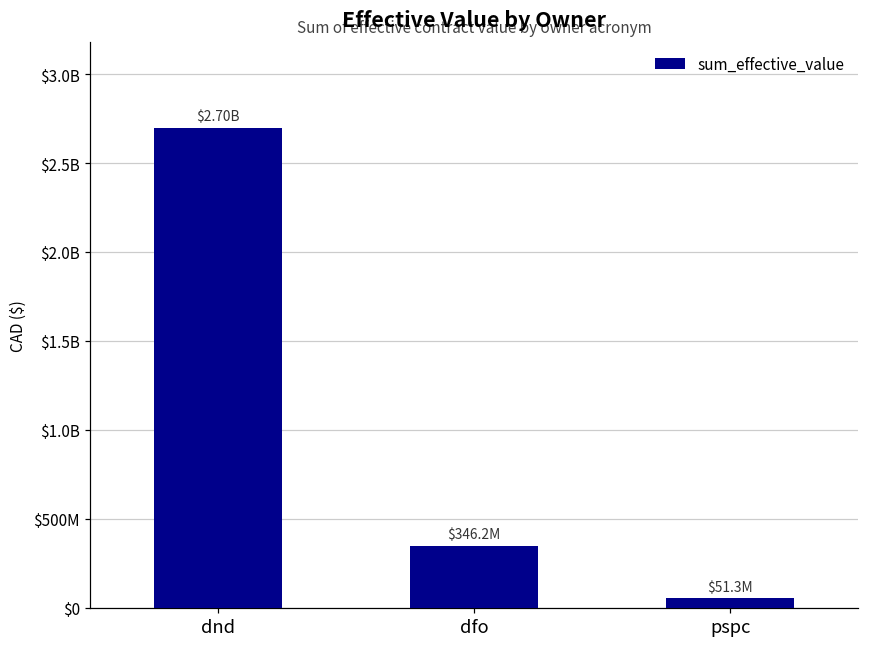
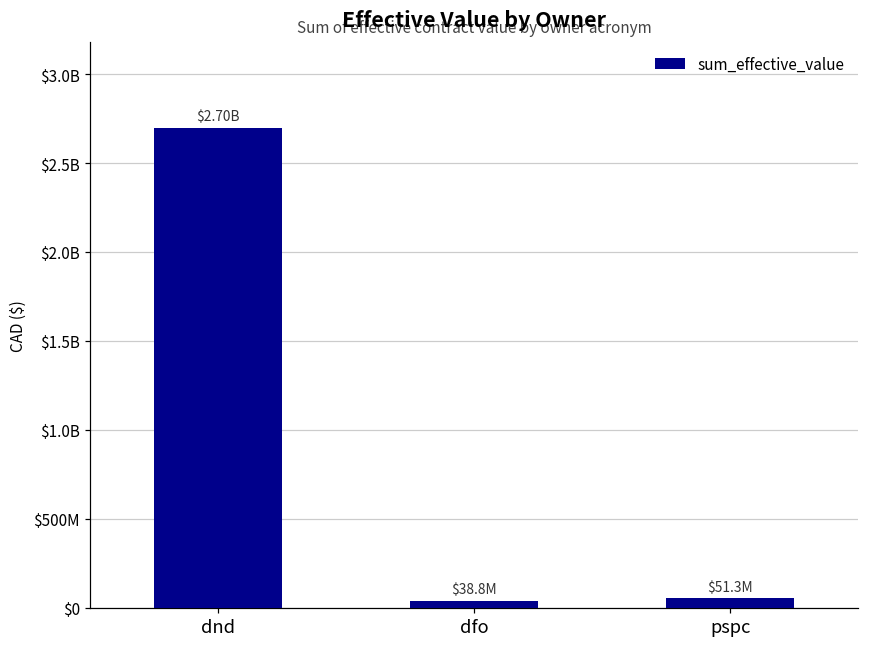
dfo: $346.2M -> $38.8M
